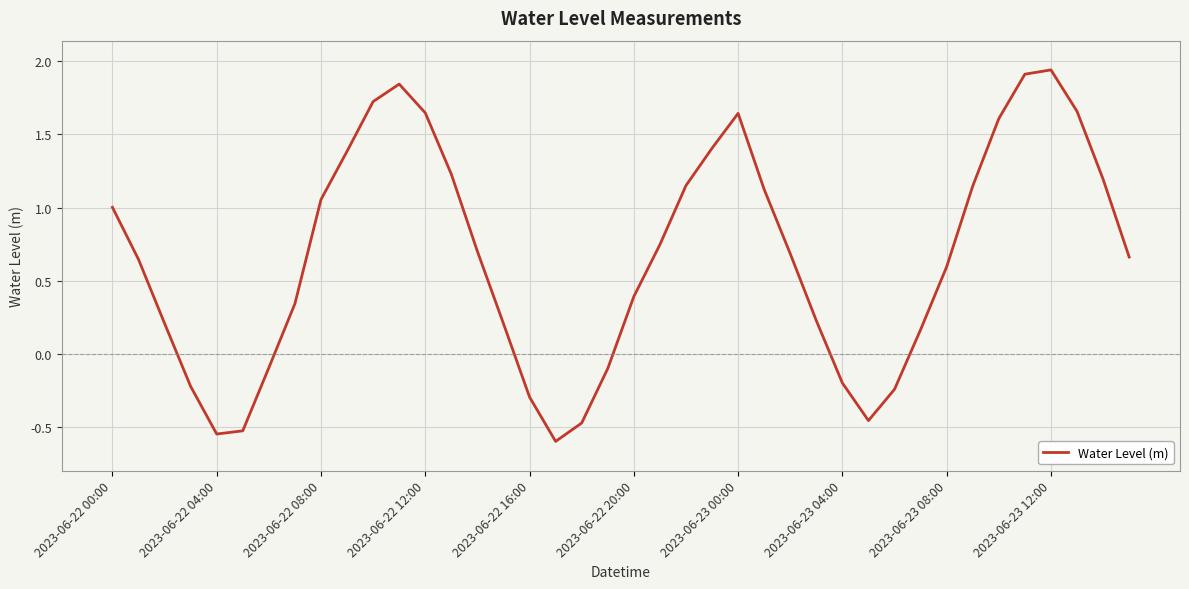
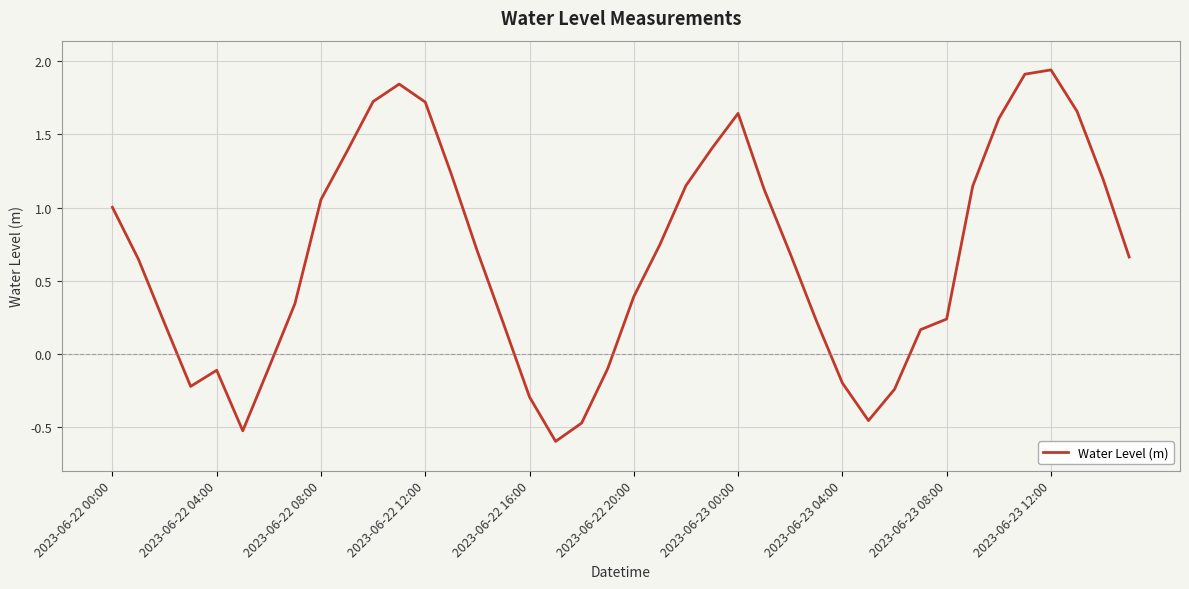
2023-06-22 04:00: -0.55 -> -0.11
2023-06-22 12:00: 1.65 -> 1.72
2023-06-23 08:00: 0.59 -> 0.24
